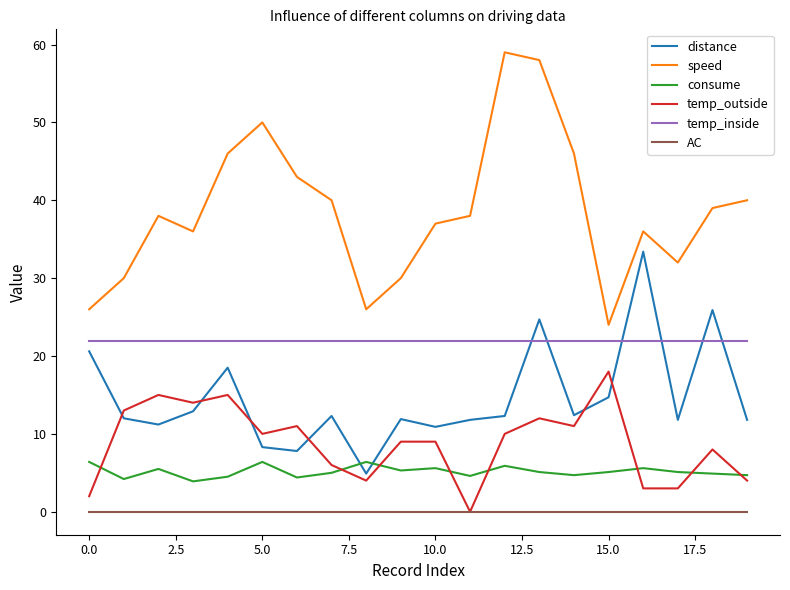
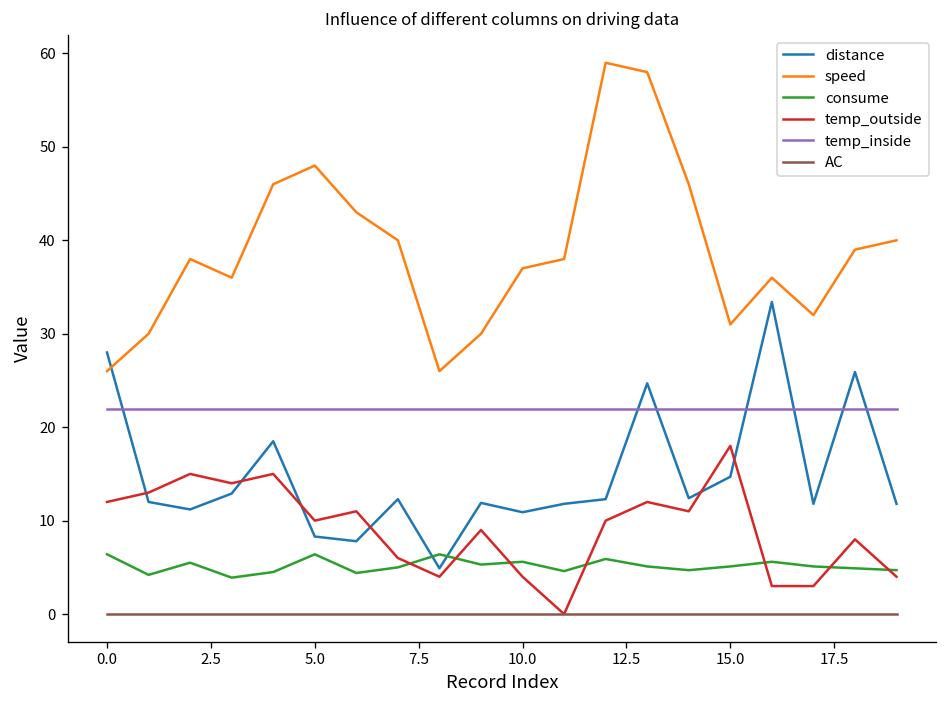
distance, 0.0: 21 -> 28
temp_outside, 0.0: 2 -> 12
speed, 5.0: 50 -> 48
temp_outside, 10.0: 9 -> 4
speed, 15.0: 24 -> 31
